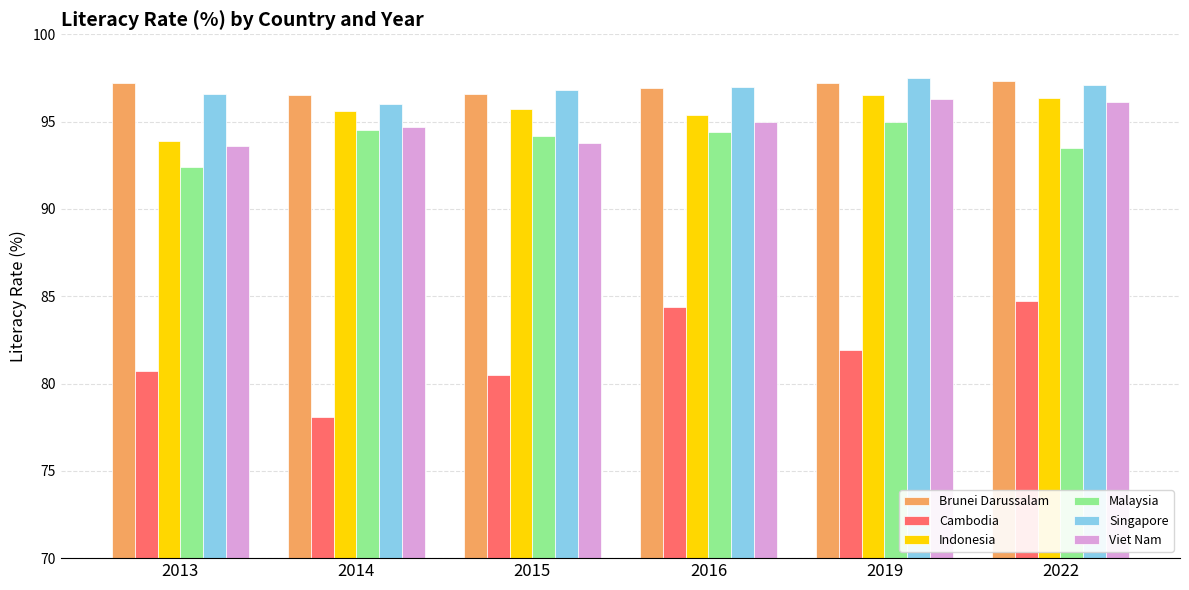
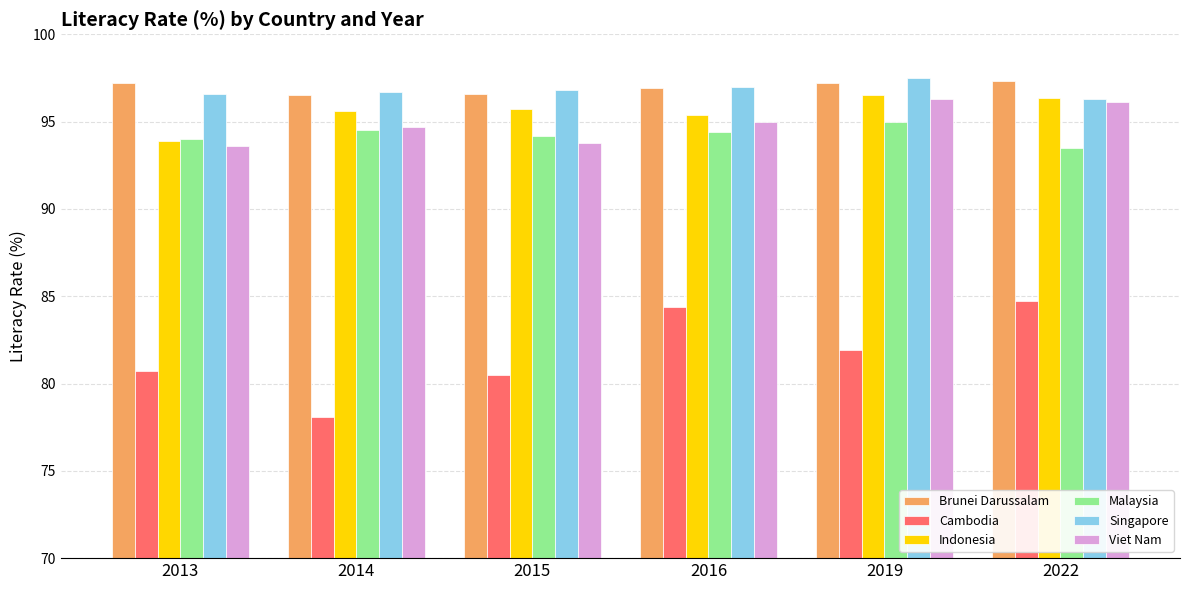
Malaysia, 2013: 92.4 -> 94.0
Singapore, 2014: 96.0 -> 96.7
Singapore, 2022: 97.1 -> 96.3
